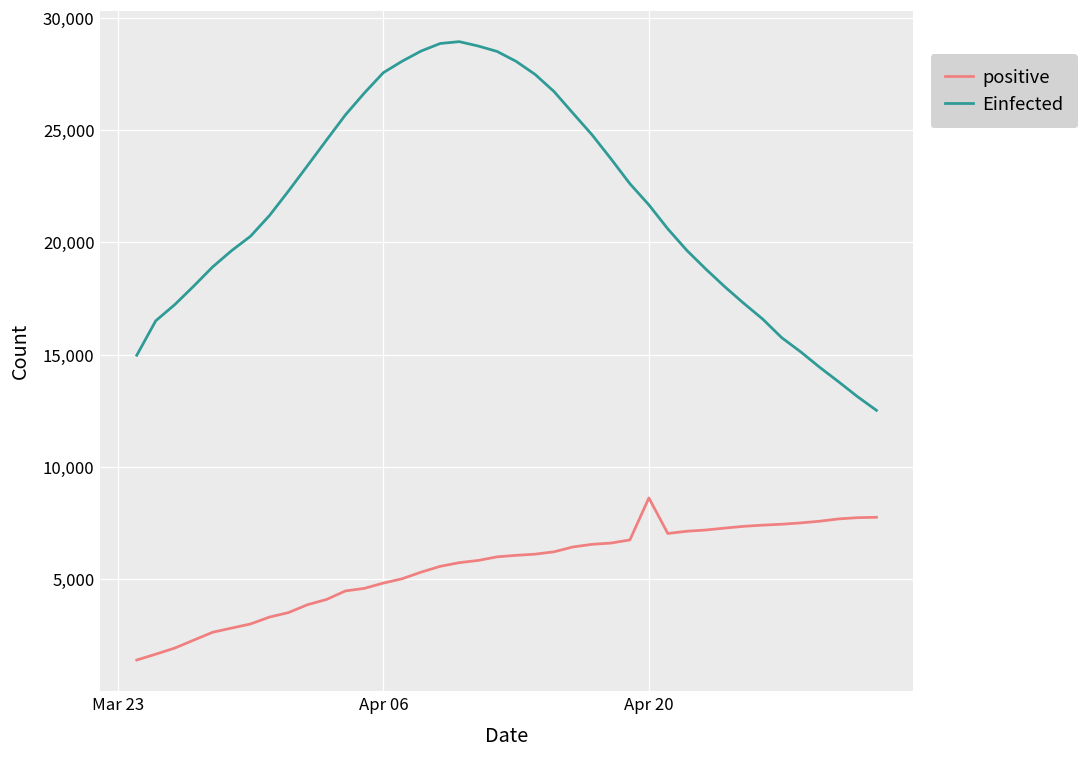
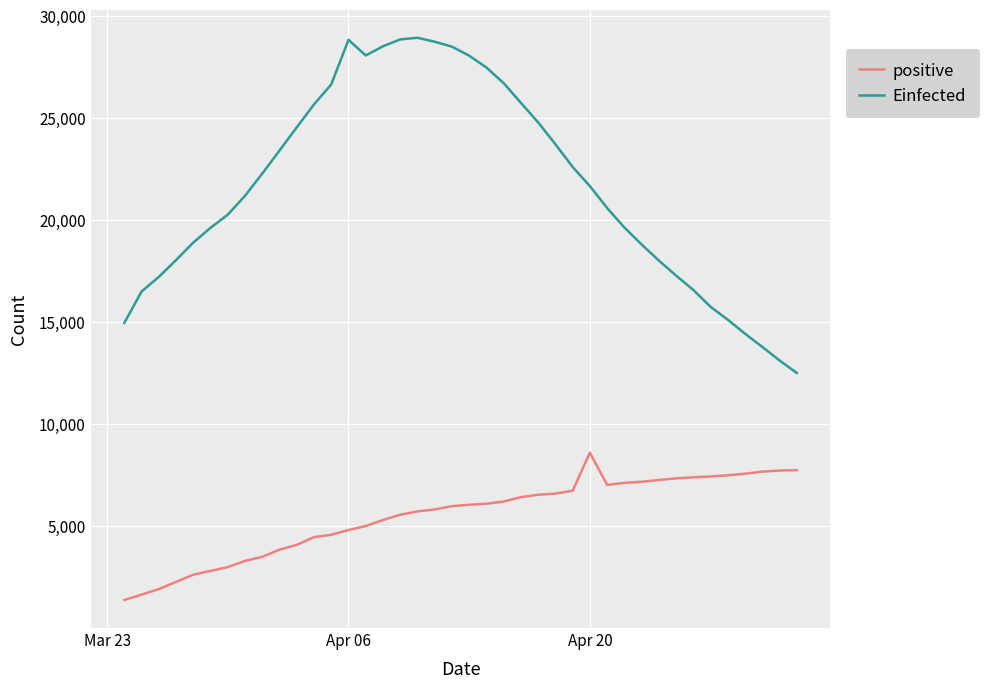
Einfected, Apr 06: 27,600 -> 28,800
